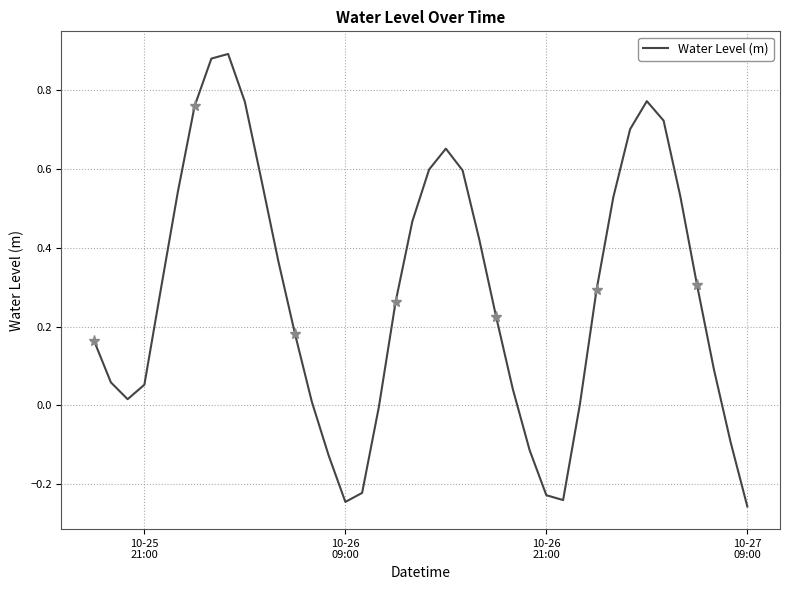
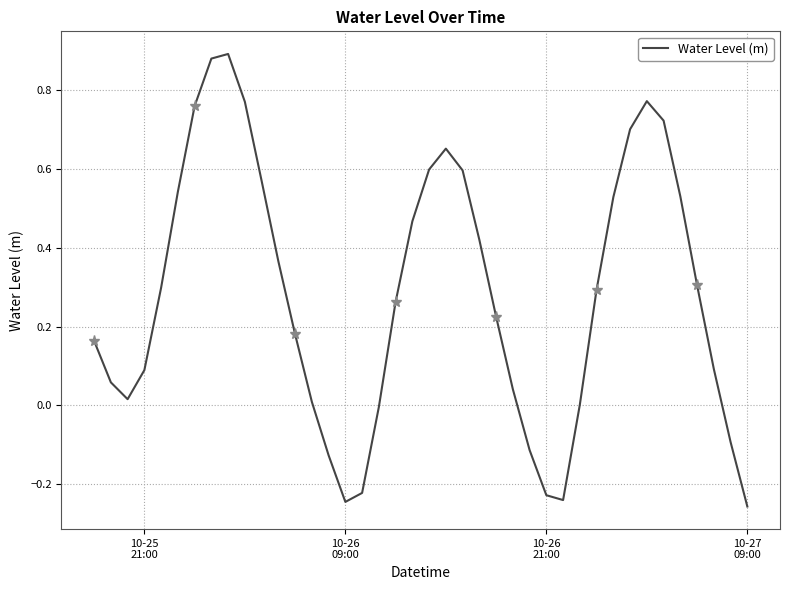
Water Level (m), 10-25 21:00: 0.05 -> 0.09
